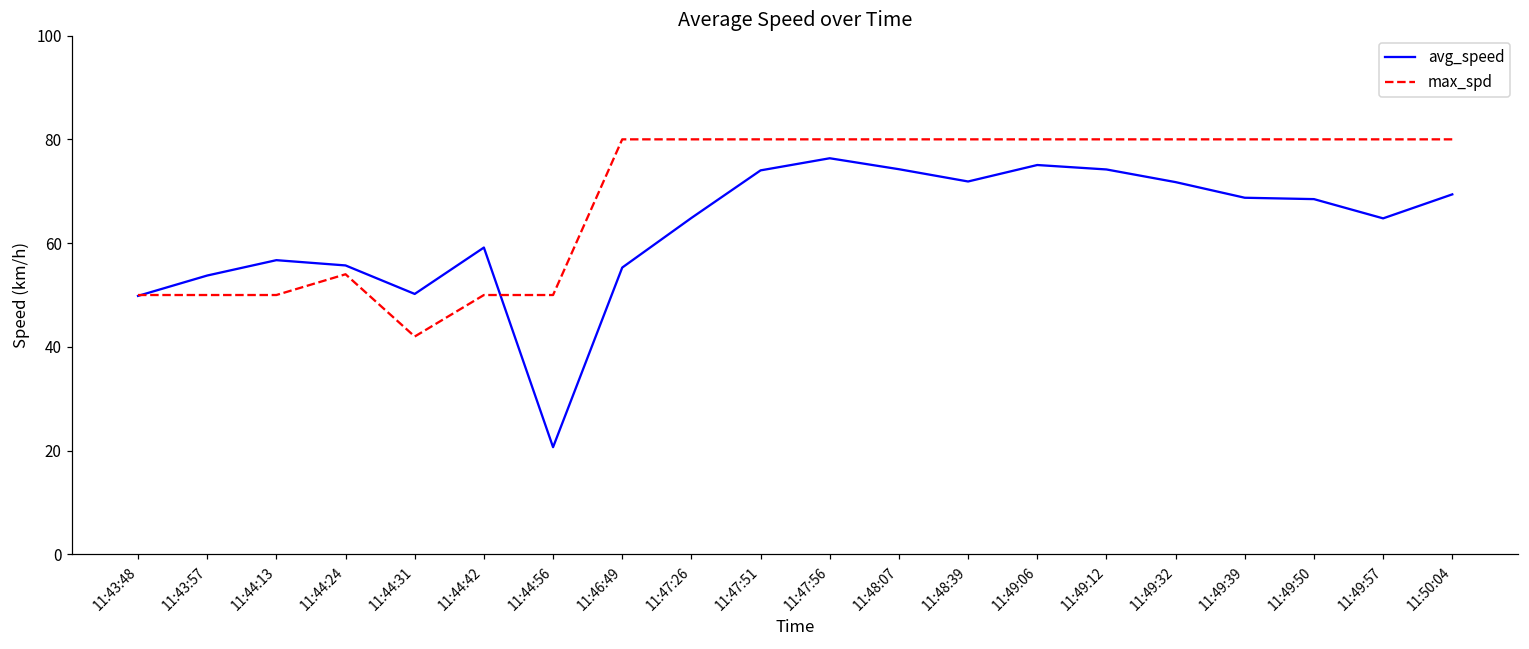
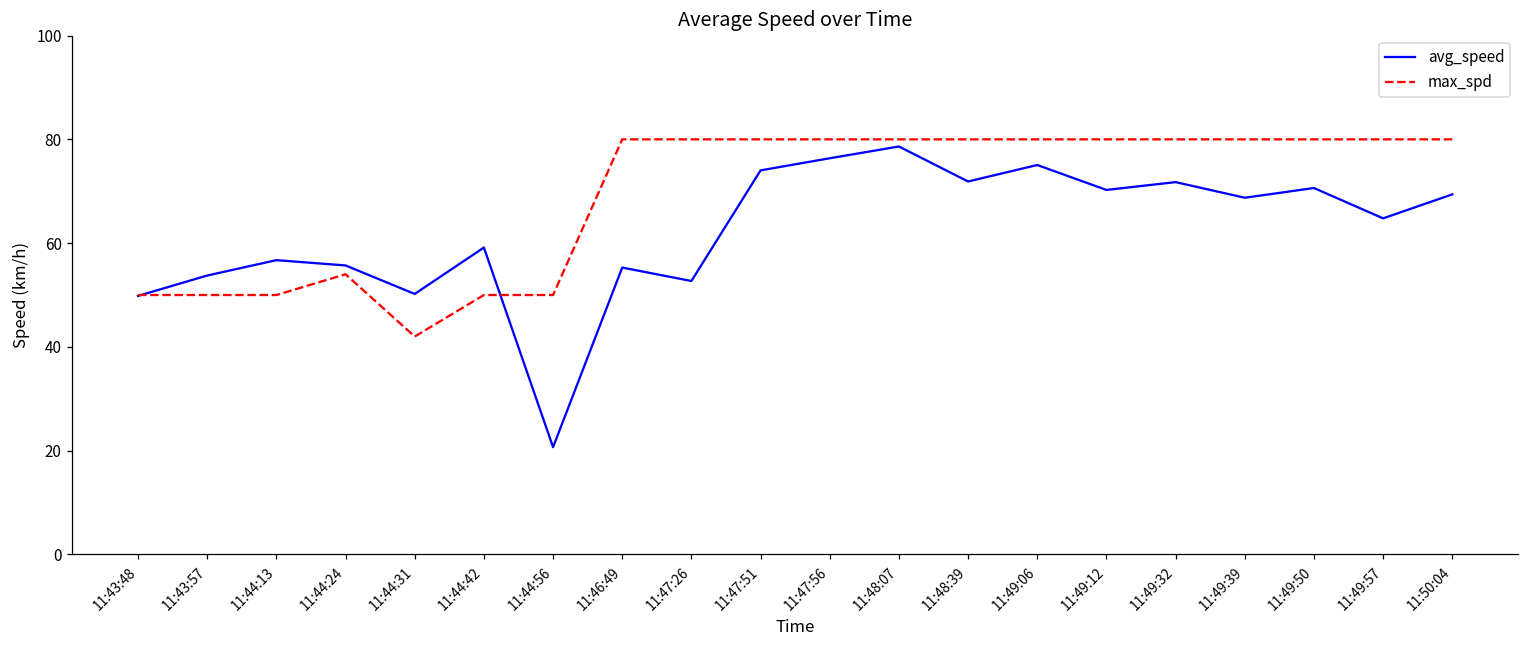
avg_speed, 11:47:26: 65 -> 53
avg_speed, 11:48:07: 74 -> 79
avg_speed, 11:49:12: 74 -> 70
avg_speed, 11:49:50: 68 -> 71
